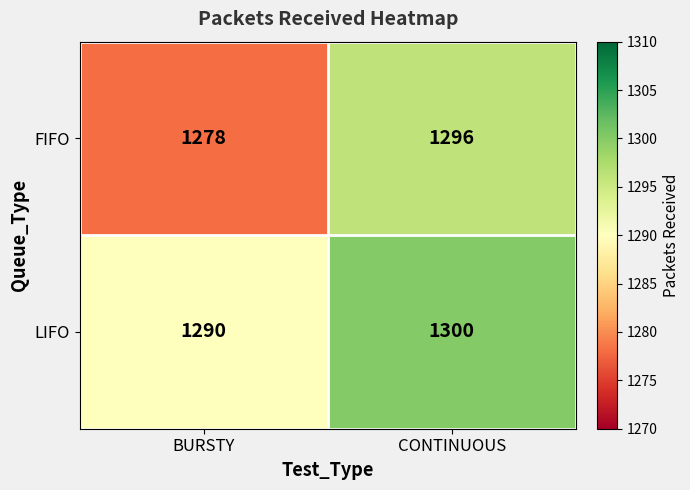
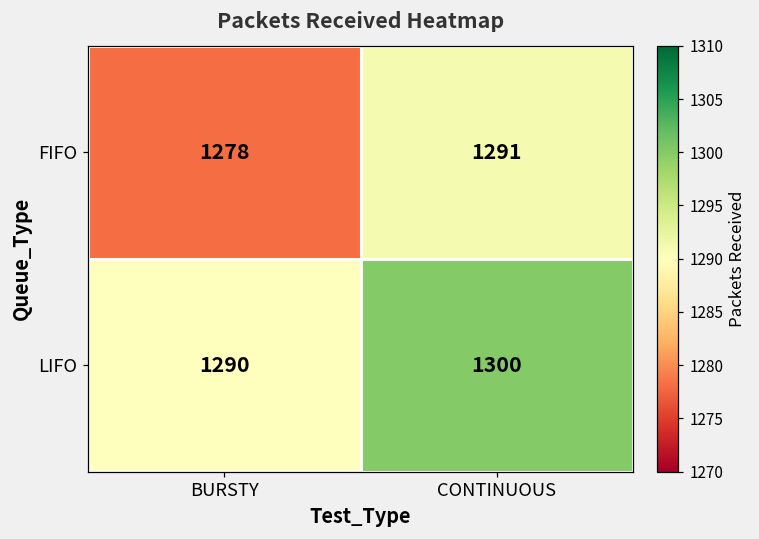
FIFO, CONTINUOUS: 1296 -> 1291
